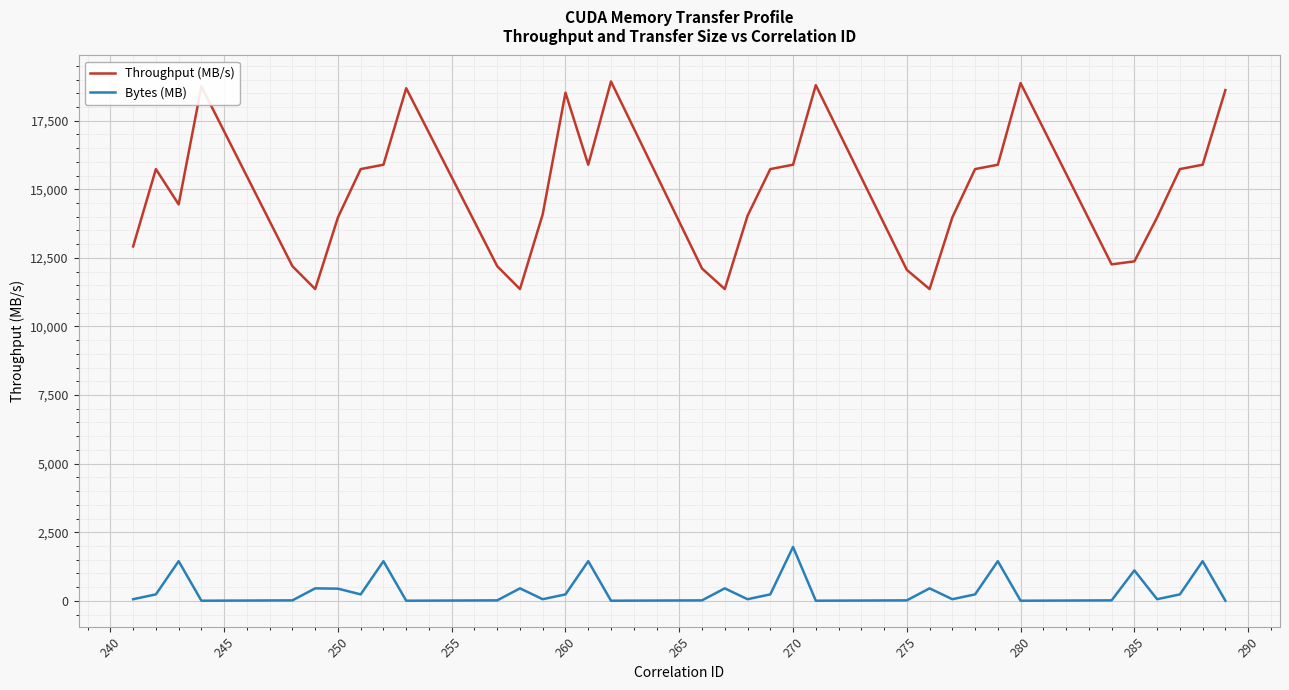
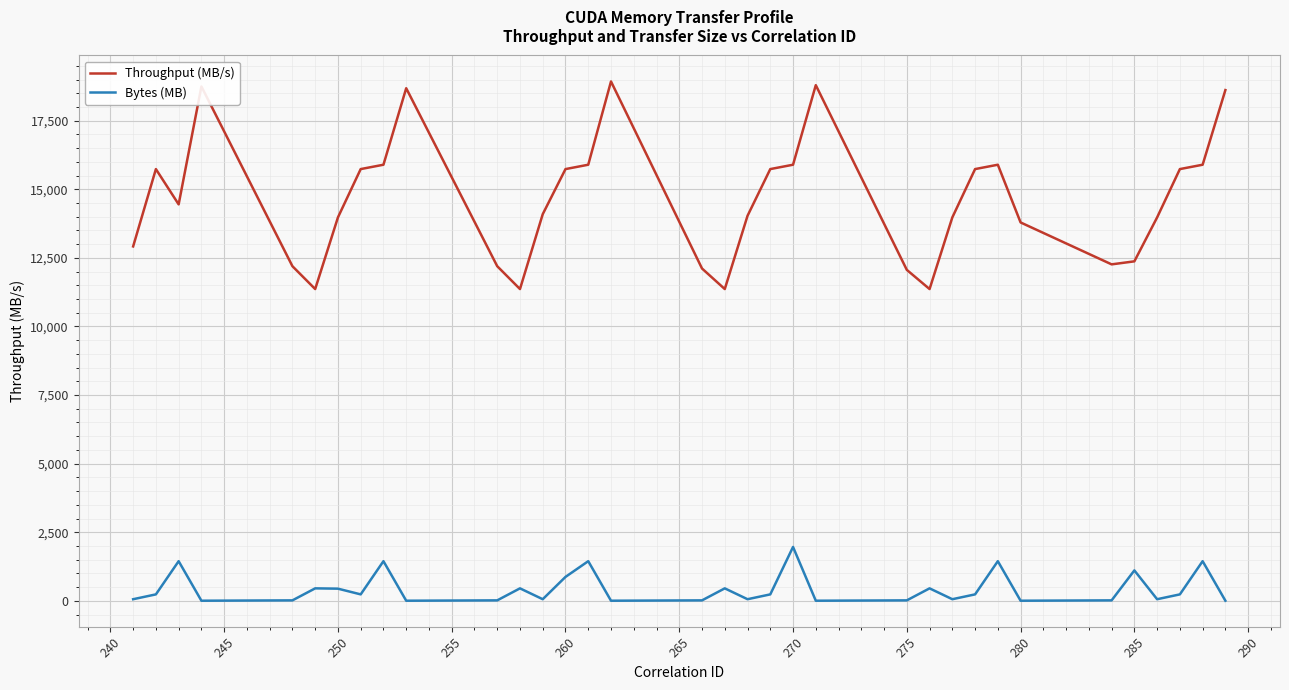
Throughput (MB/s), 260: 18,500 -> 15,700
Bytes (MB), 260: 200 -> 900
Throughput (MB/s), 280: 18,900 -> 13,800
